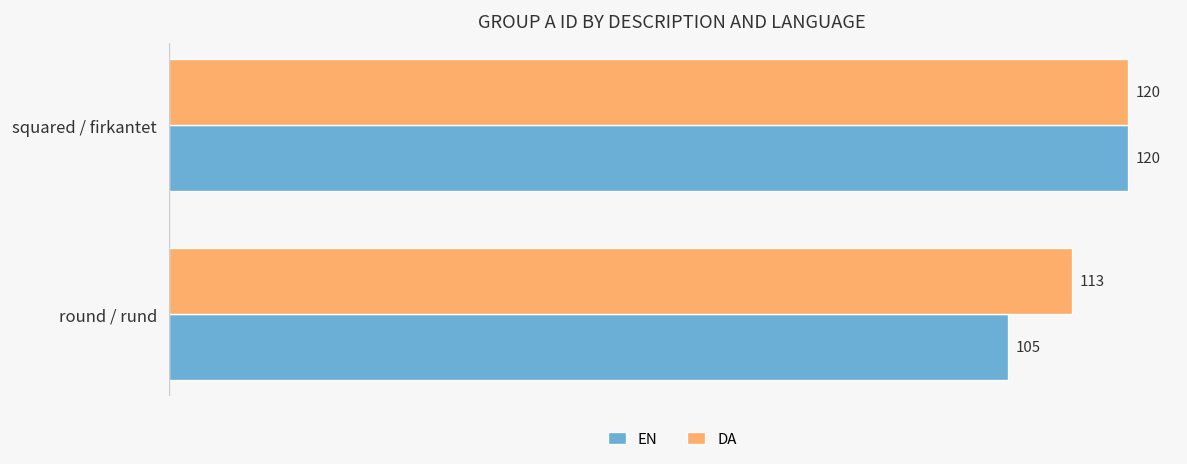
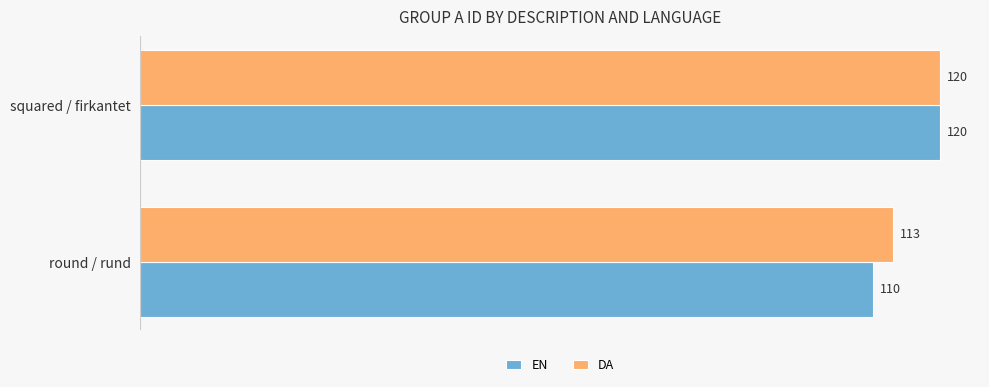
EN, round / rund: 105 -> 110
